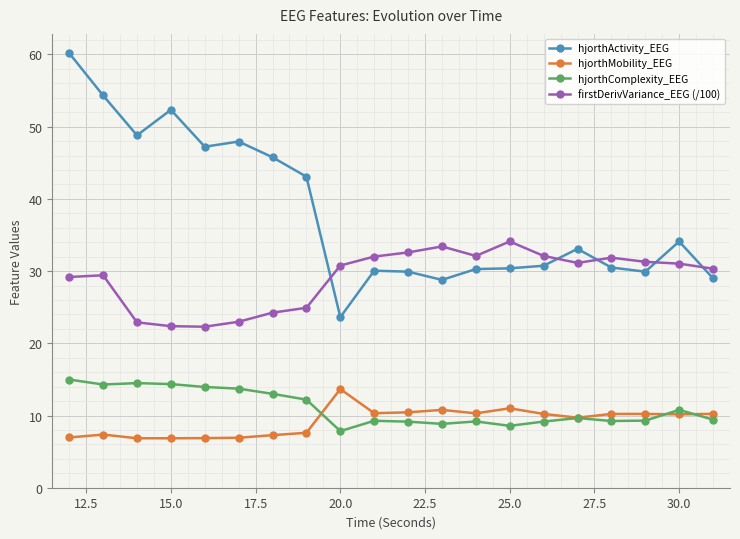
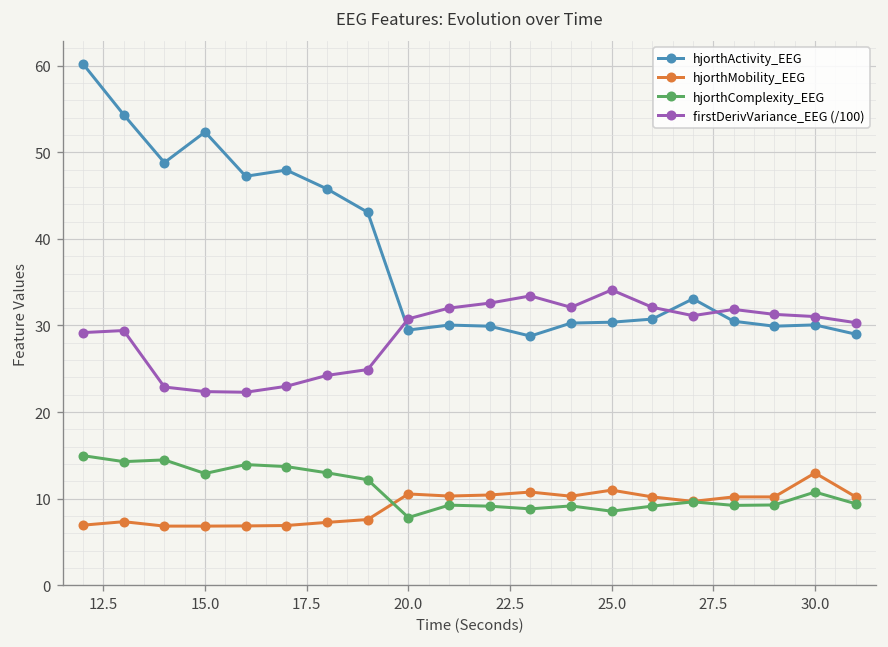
hjorthComplexity_EEG, 15.0: 14 -> 13
hjorthActivity_EEG, 20.0: 24 -> 29
hjorthMobility_EEG, 20.0: 14 -> 11
hjorthActivity_EEG, 30.0: 34 -> 30
hjorthMobility_EEG, 30.0: 10 -> 13
